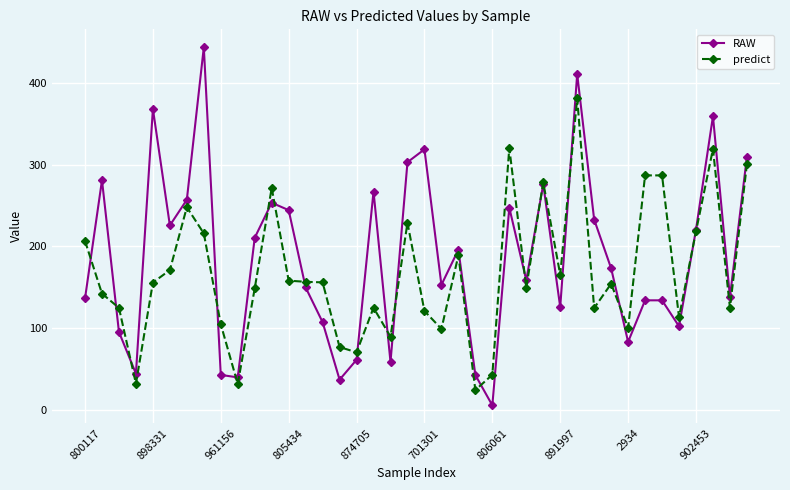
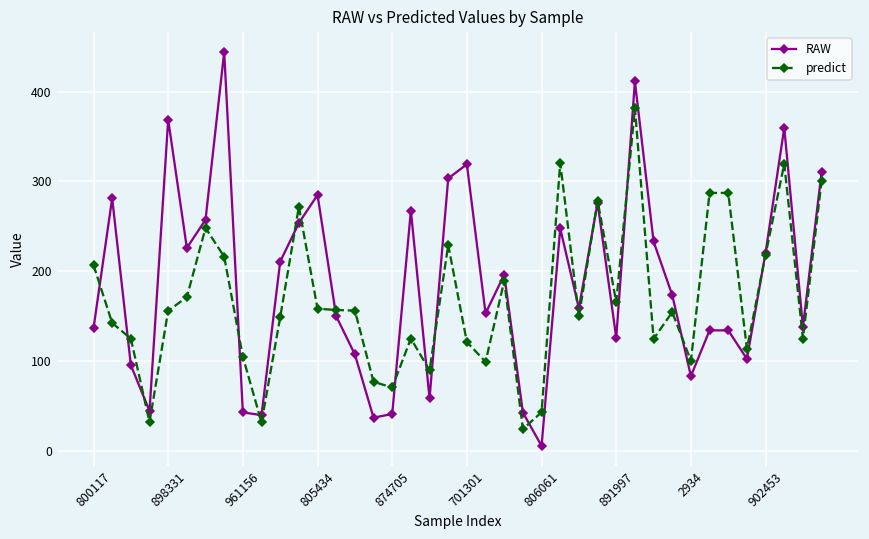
RAW, 805434: 240 -> 280
RAW, 874705: 60 -> 40
